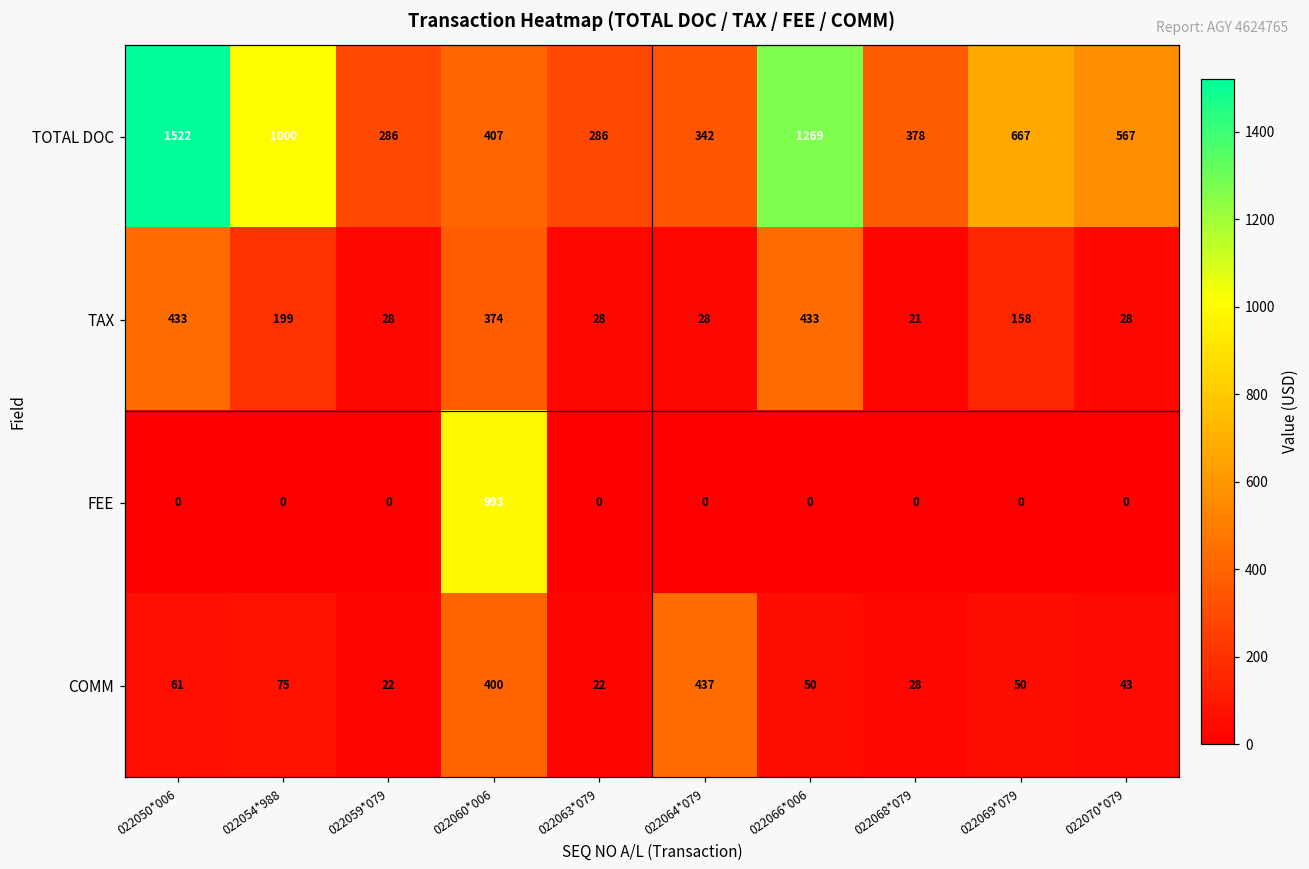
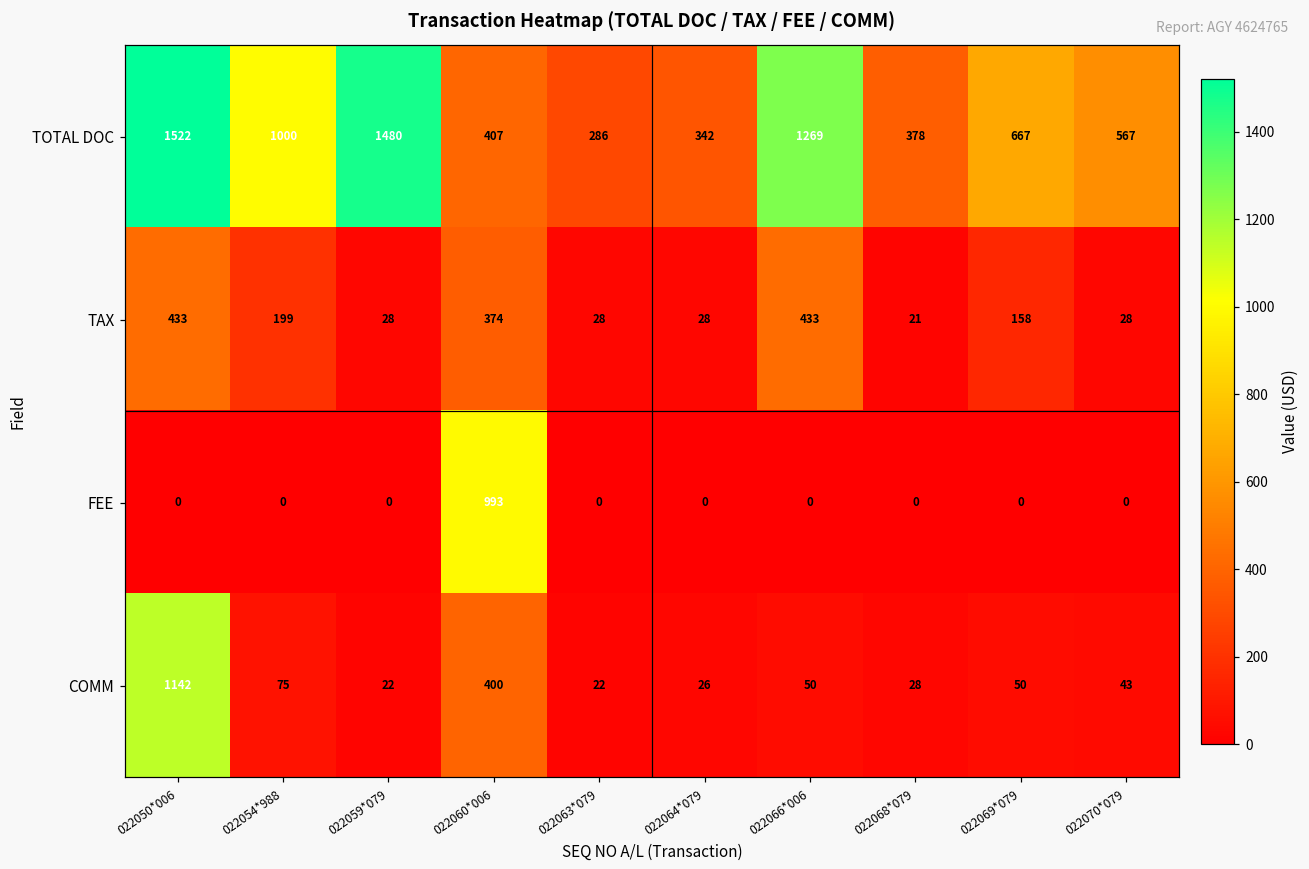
TOTAL DOC, 022059*079: 286 -> 1480
COMM, 022050*006: 61 -> 1142
COMM, 022064*079: 437 -> 26
